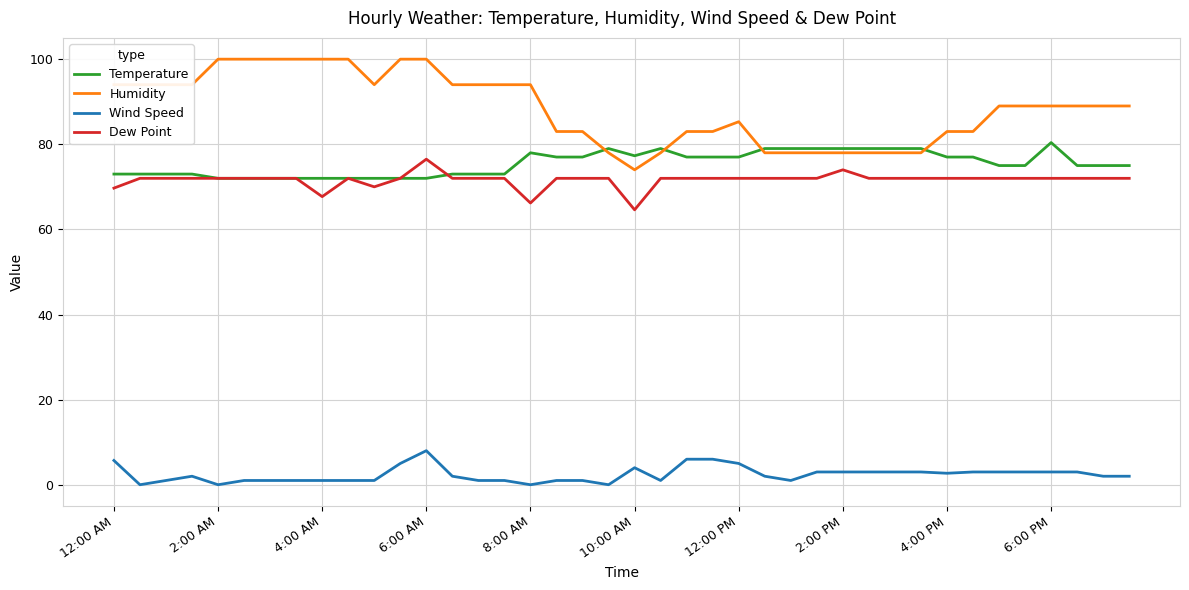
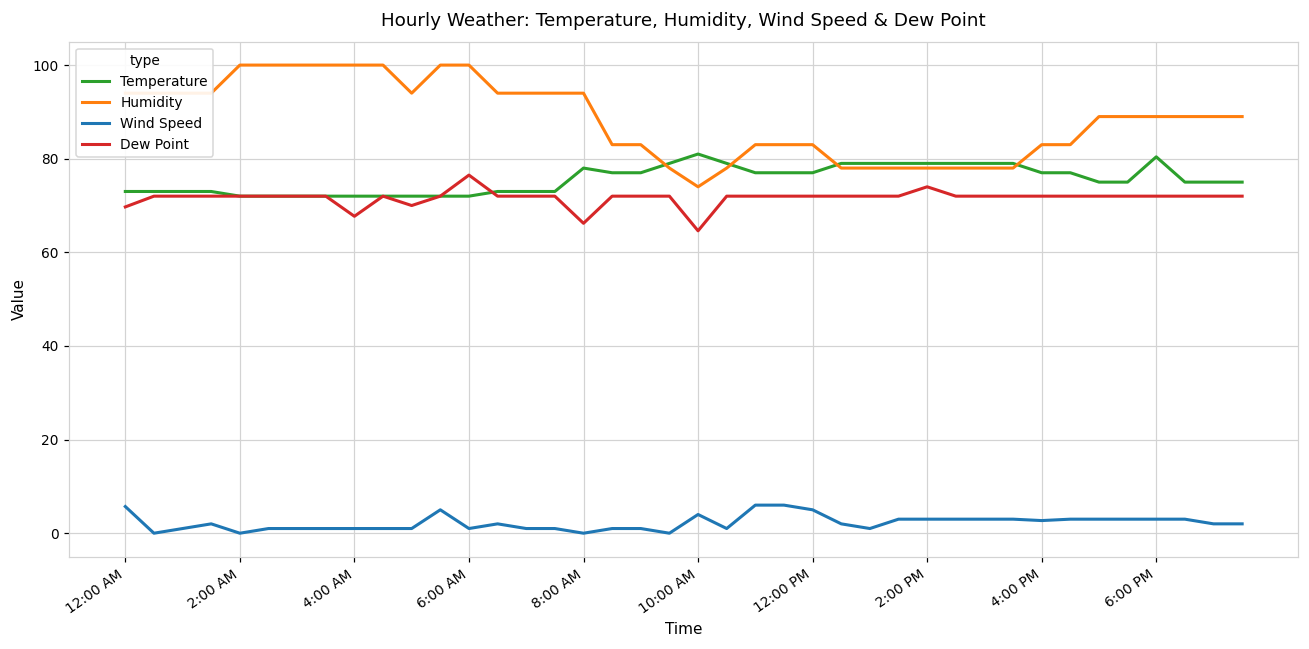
Wind Speed, 6:00 AM: 8 -> 1
Temperature, 10:00 AM: 77 -> 81
Humidity, 12:00 PM: 85 -> 83
